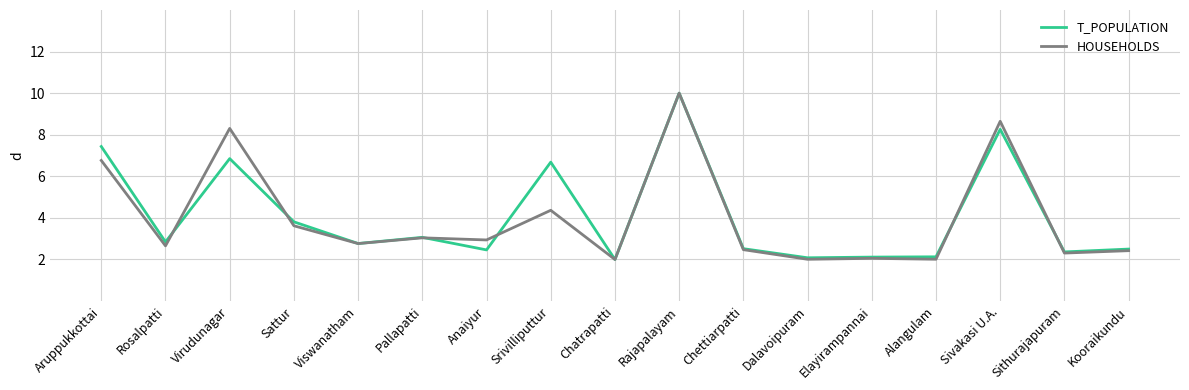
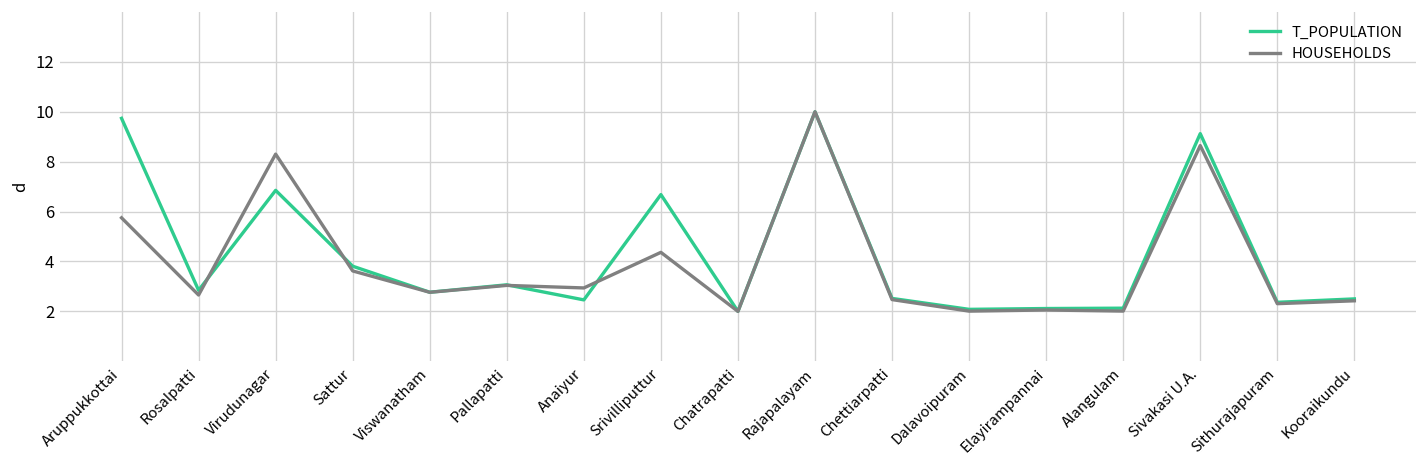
T_POPULATION, Aruppukkottai: 7.4 -> 9.7
HOUSEHOLDS, Aruppukkottai: 6.8 -> 5.8
T_POPULATION, Sivakasi U.A.: 8.3 -> 9.1
